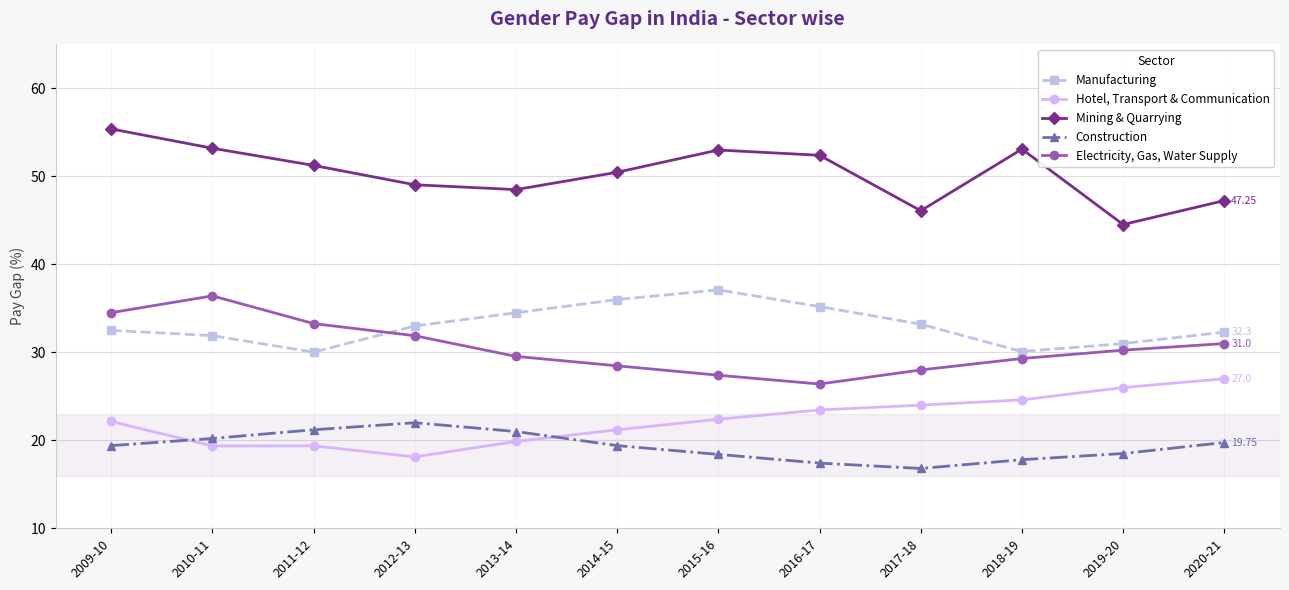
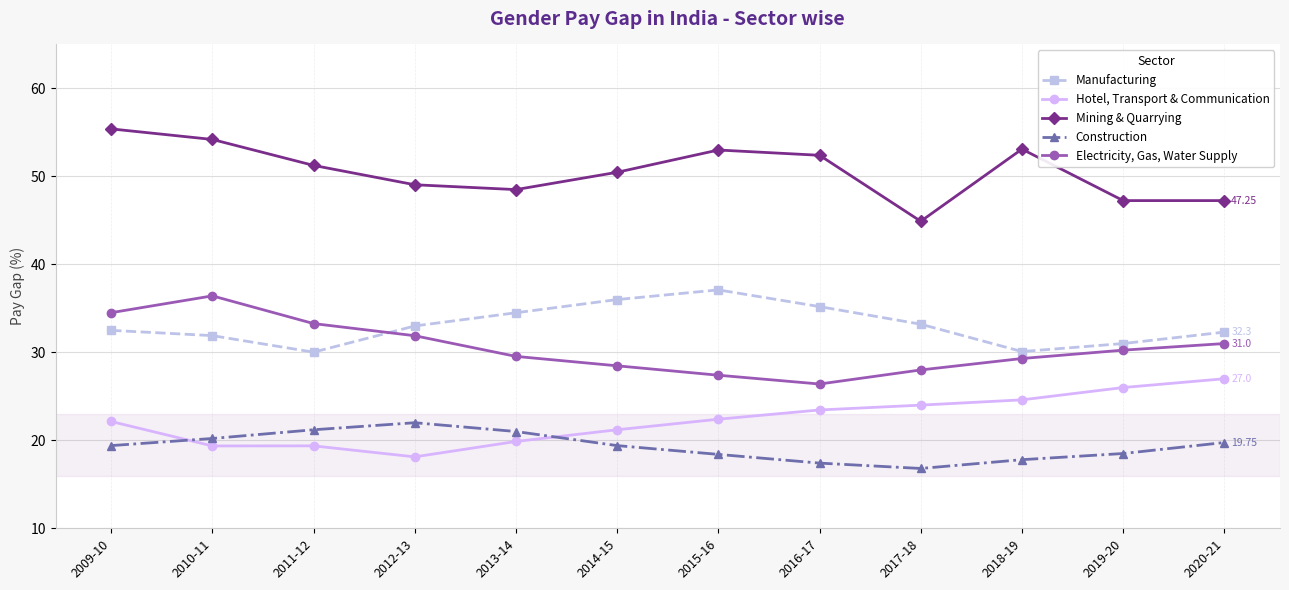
Mining & Quarrying, 2010-11: 53 -> 54
Mining & Quarrying, 2017-18: 46 -> 45
Mining & Quarrying, 2019-20: 45 -> 47
